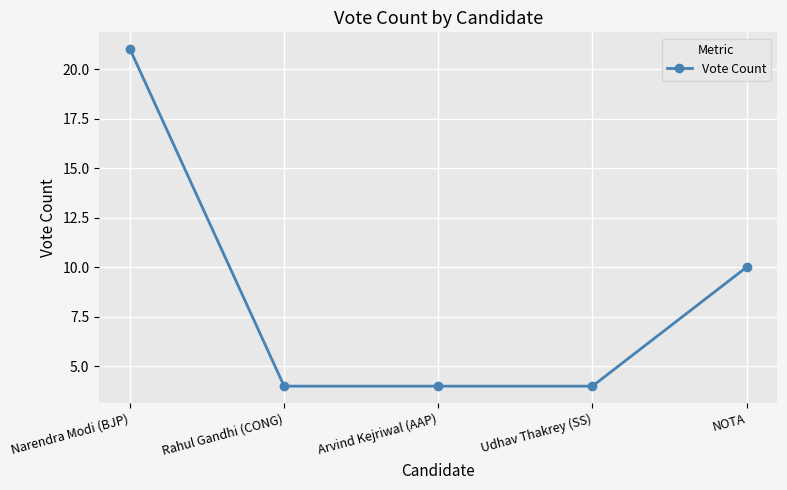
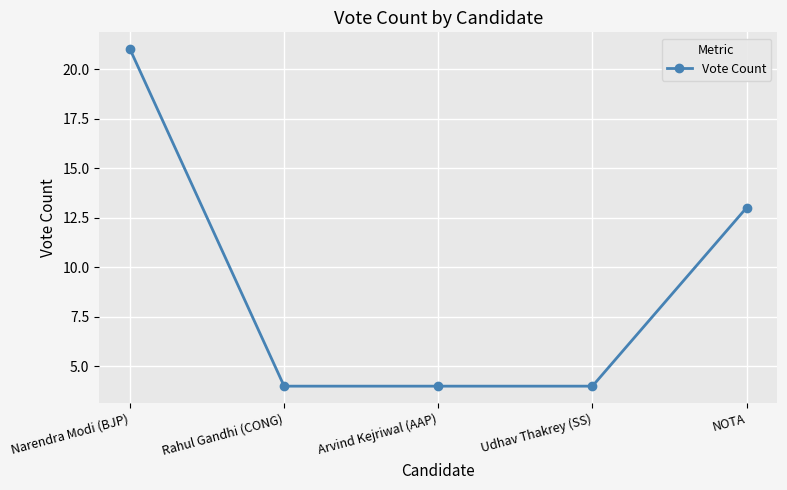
NOTA: 10 -> 13
